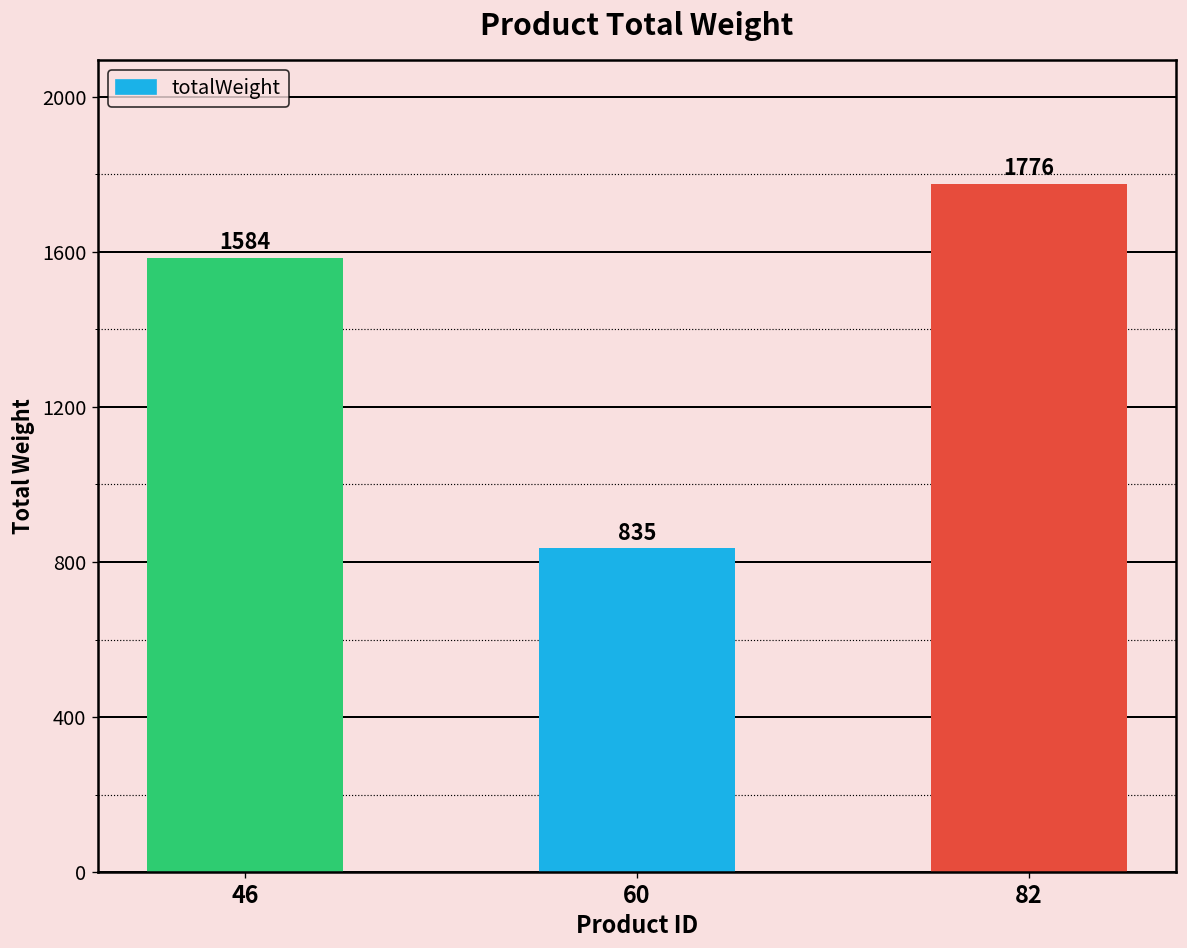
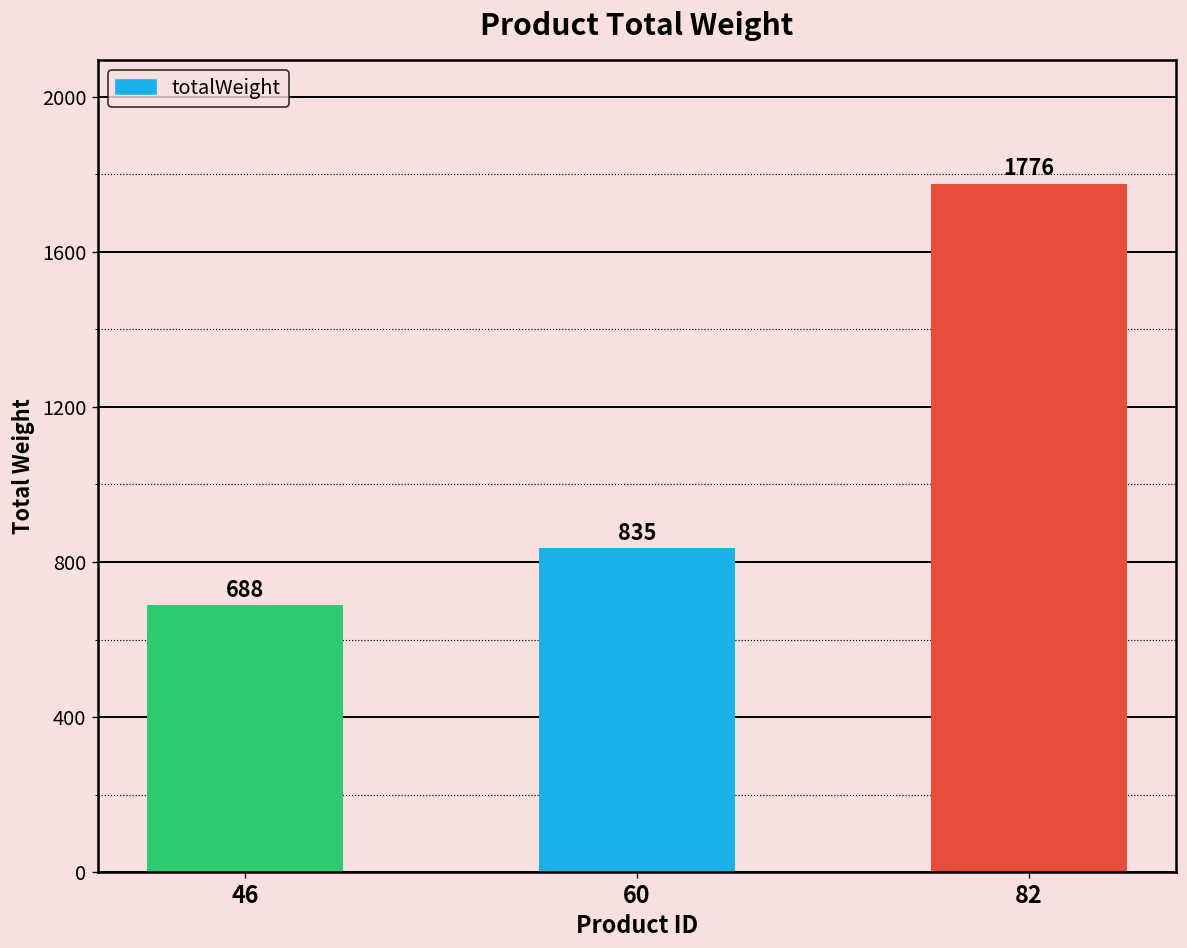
46: 1584 -> 688
